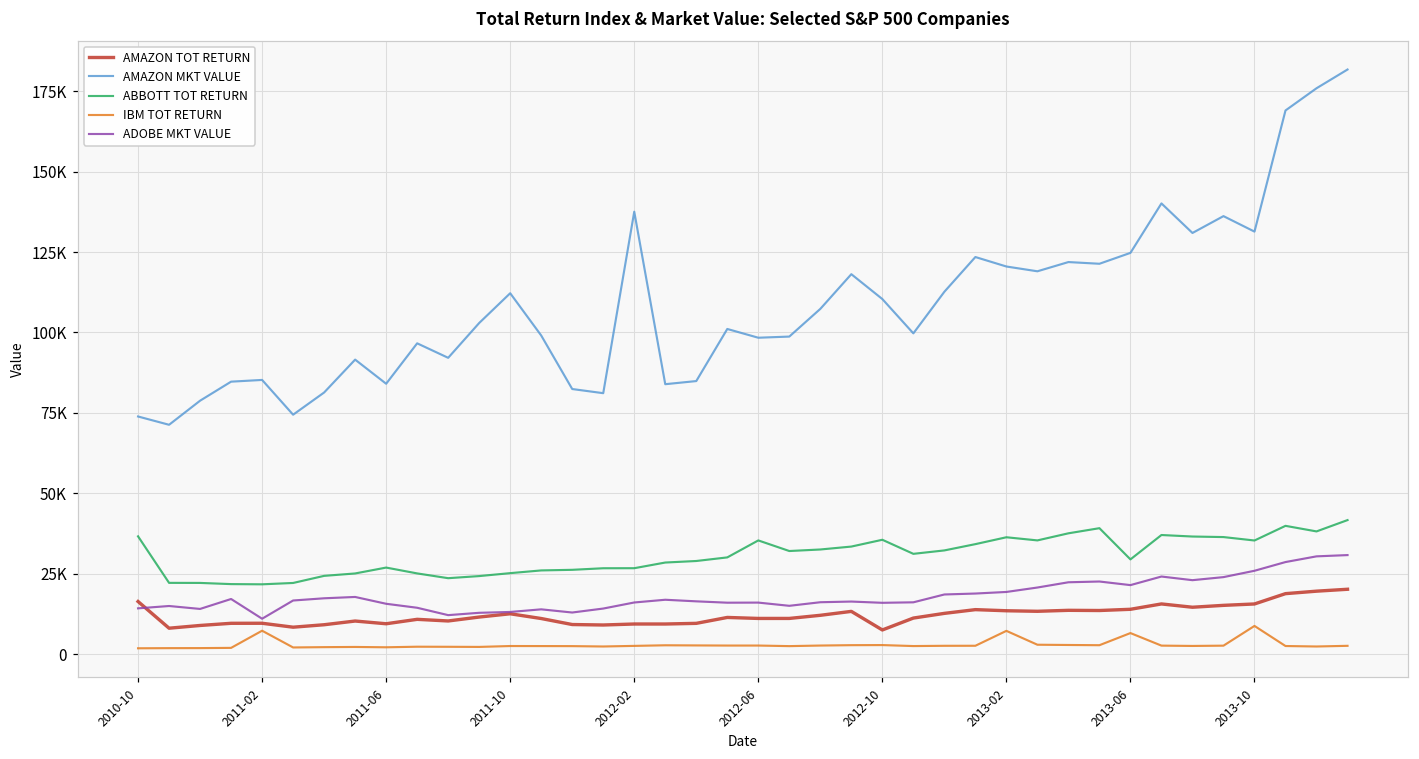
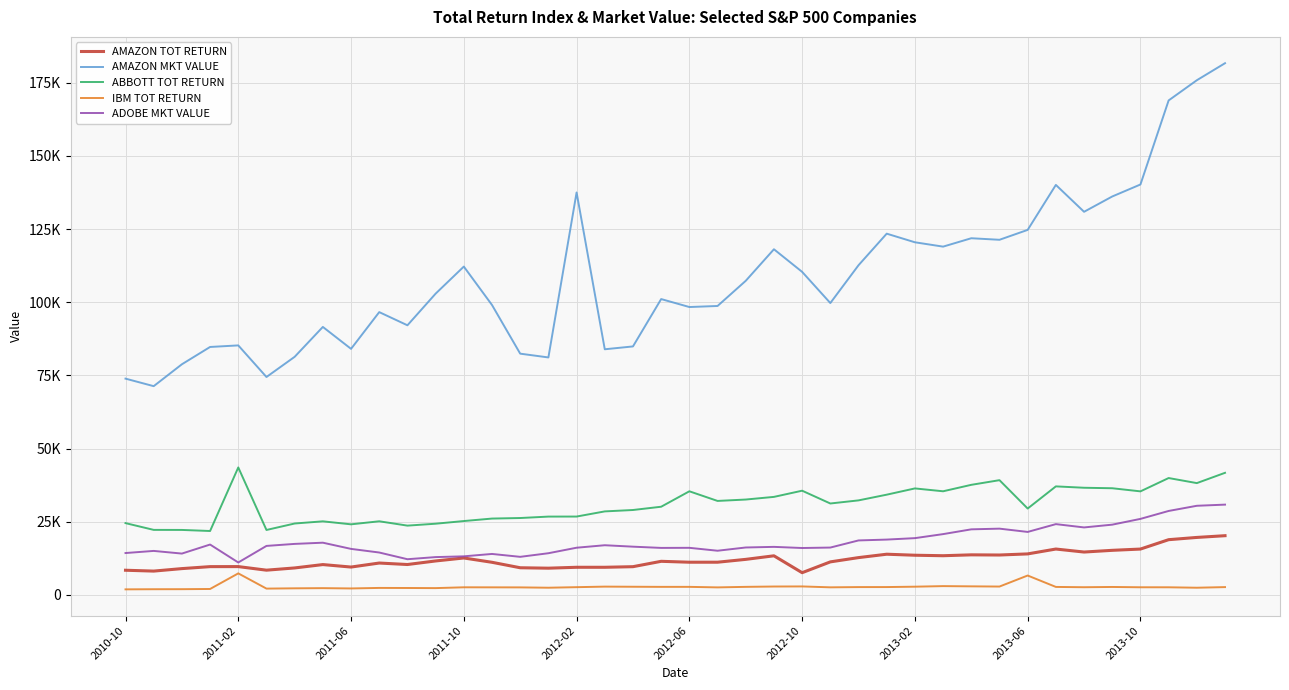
AMAZON TOT RETURN, 2010-10: 16000 -> 8000
ABBOTT TOT RETURN, 2010-10: 37000 -> 25000
ABBOTT TOT RETURN, 2011-02: 22000 -> 44000
ABBOTT TOT RETURN, 2011-06: 27000 -> 24000
IBM TOT RETURN, 2013-02: 7000 -> 3000
AMAZON MKT VALUE, 2013-10: 131000 -> 140000
IBM TOT RETURN, 2013-10: 9000 -> 3000
